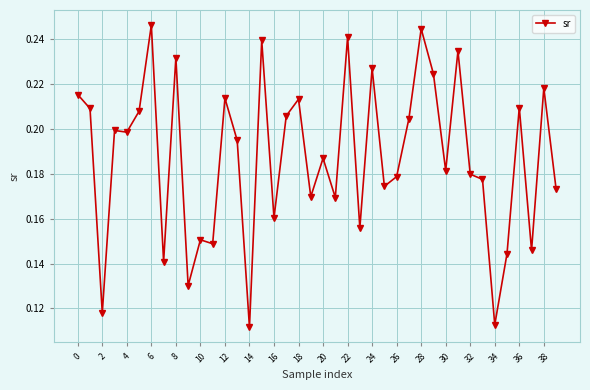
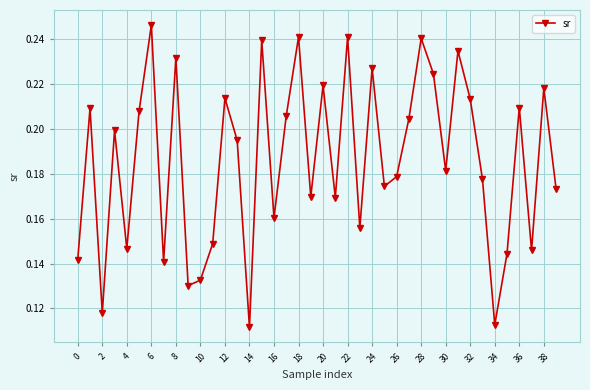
0: 0.215 -> 0.142
4: 0.199 -> 0.147
10: 0.151 -> 0.133
18: 0.213 -> 0.241
20: 0.187 -> 0.219
28: 0.245 -> 0.240
32: 0.180 -> 0.213
